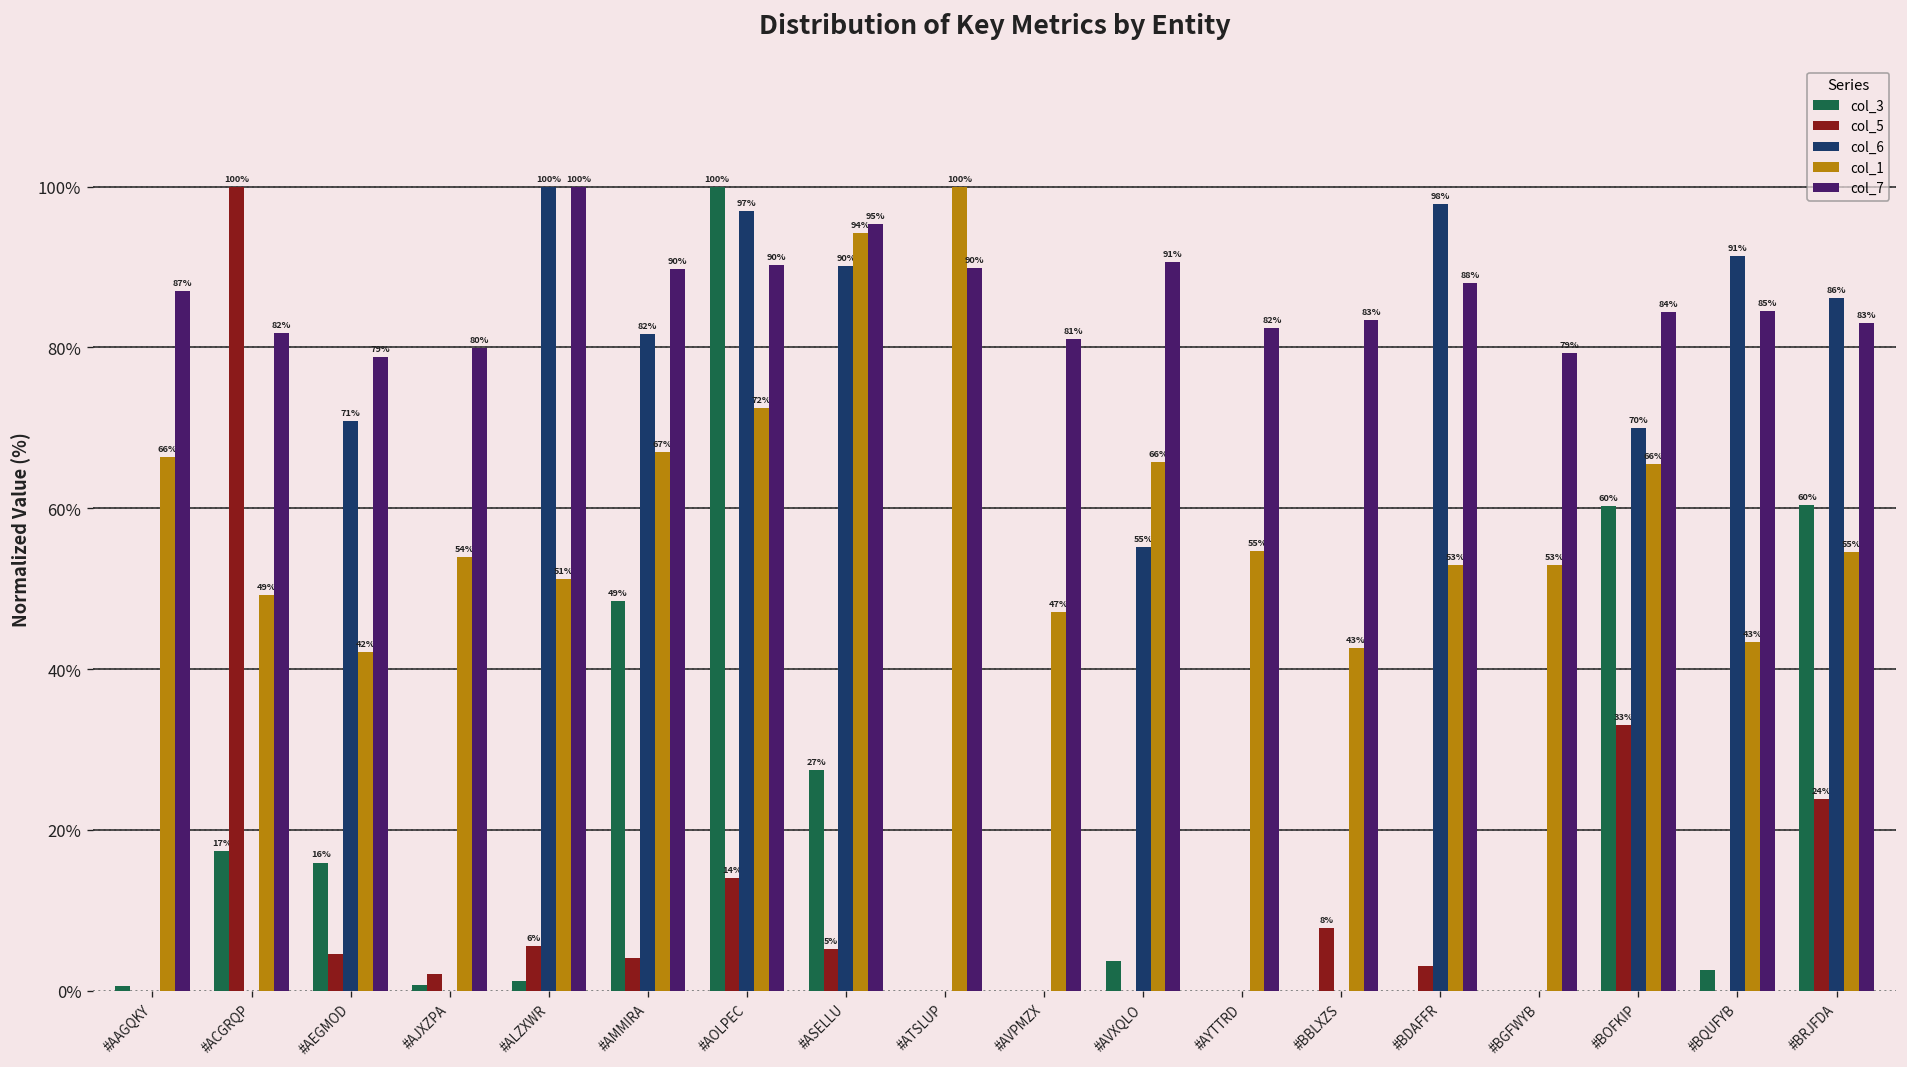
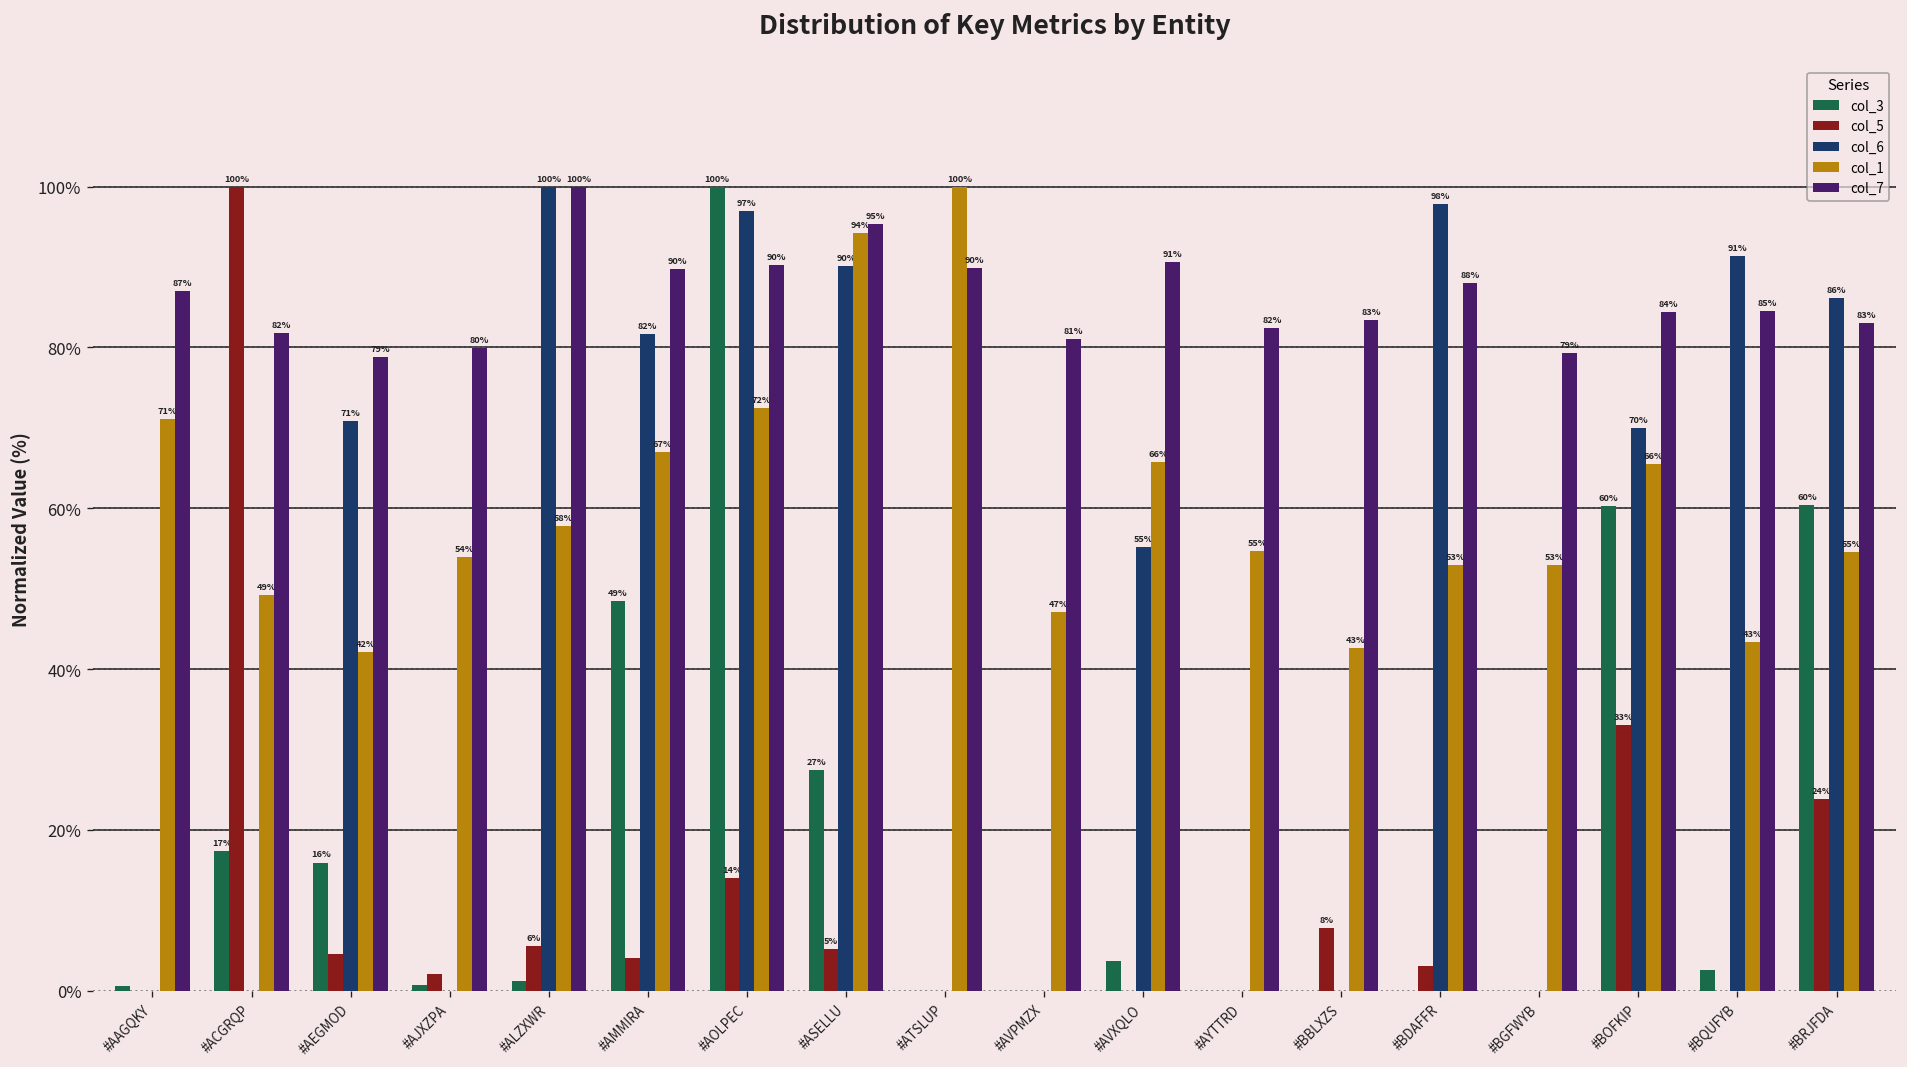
col_1, #AAGQKY: 66% -> 71%
col_1, #ALZXWR: 51% -> 58%
